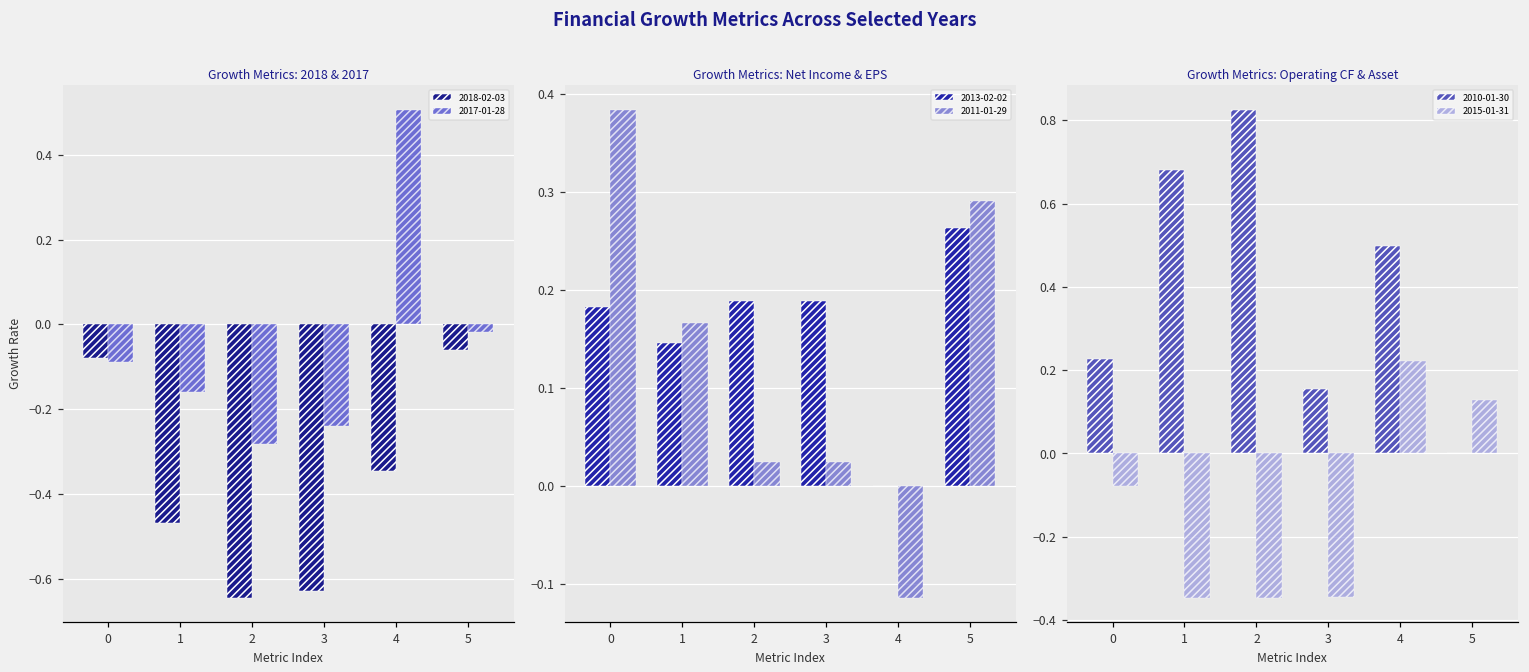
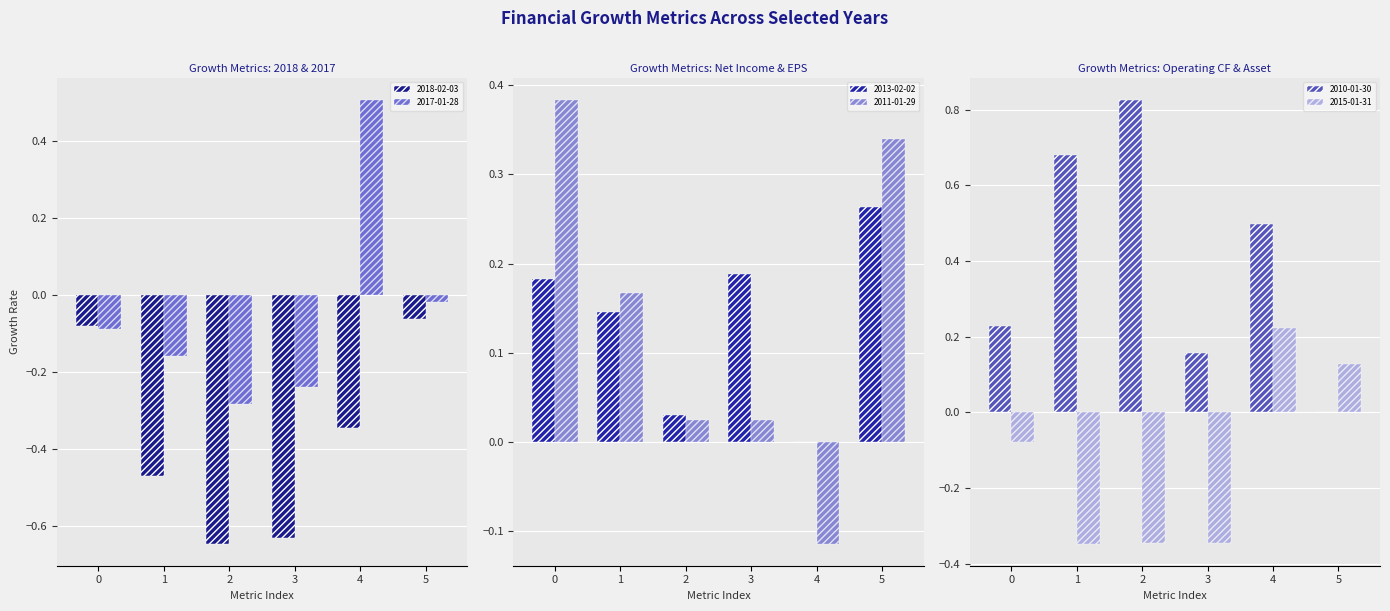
Growth Metrics: Net Income & EPS, 2013-02-02, 2: 0.19 -> 0.03
Growth Metrics: Net Income & EPS, 2011-01-29, 5: 0.29 -> 0.34
